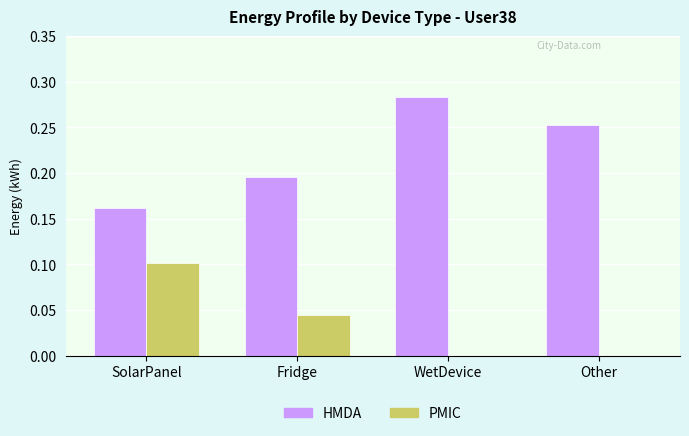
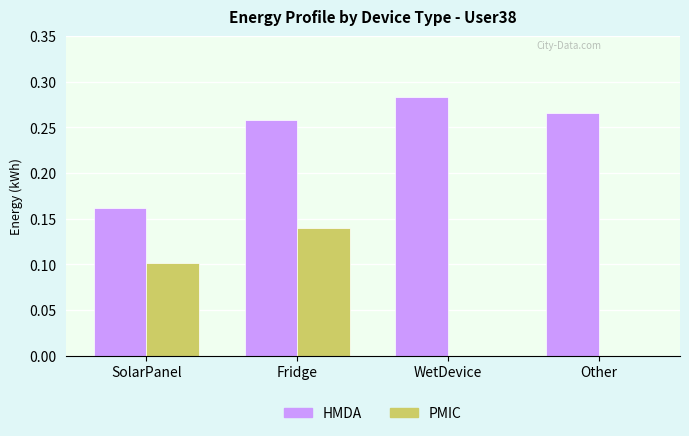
HMDA, Fridge: 0.20 -> 0.26
PMIC, Fridge: 0.04 -> 0.14
HMDA, Other: 0.25 -> 0.27
